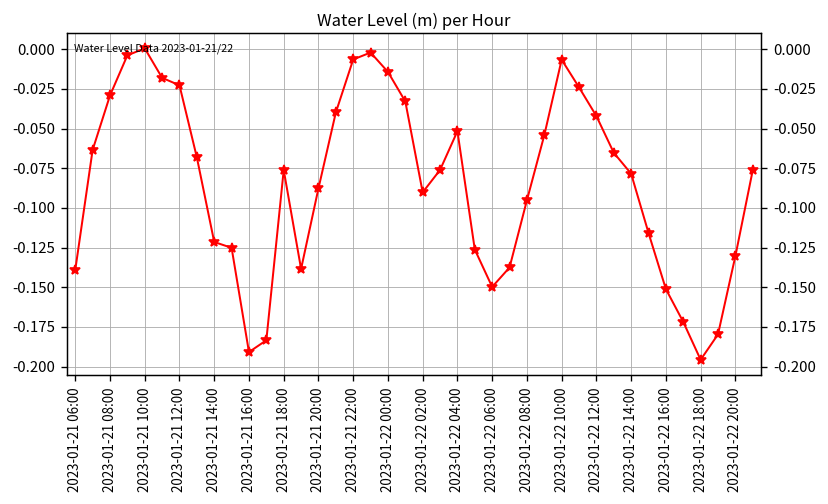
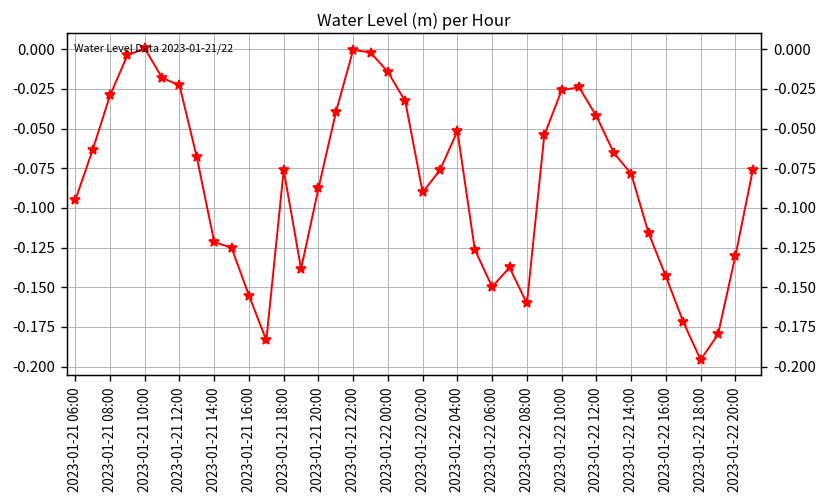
2023-01-21 06:00: -0.139 -> -0.095
2023-01-21 16:00: -0.191 -> -0.155
2023-01-21 22:00: -0.006 -> 0.000
2023-01-22 08:00: -0.095 -> -0.160
2023-01-22 10:00: -0.007 -> -0.026
2023-01-22 16:00: -0.151 -> -0.143
